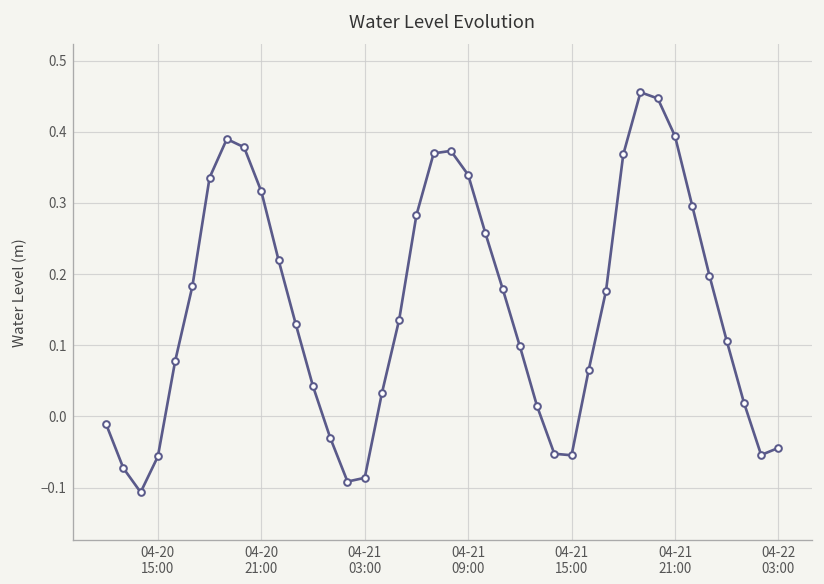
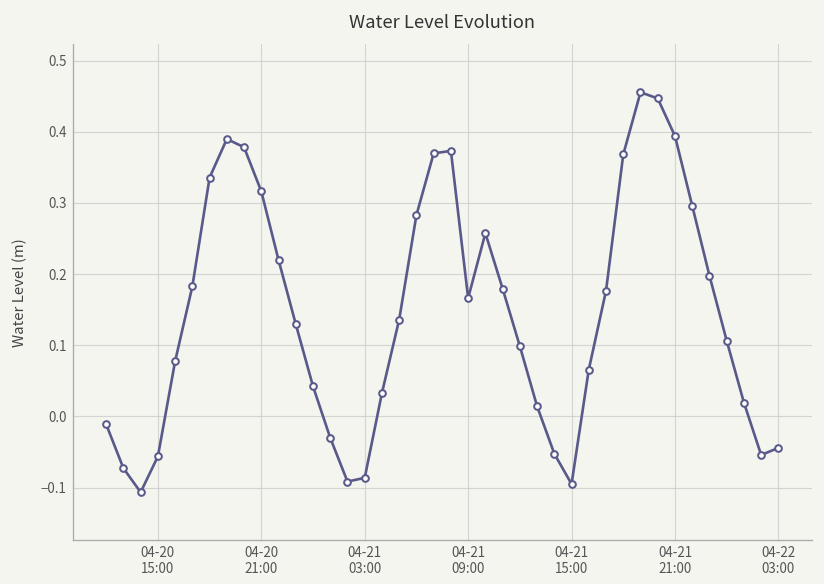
04-21 09:00: 0.34 -> 0.17
04-21 15:00: -0.05 -> -0.10
